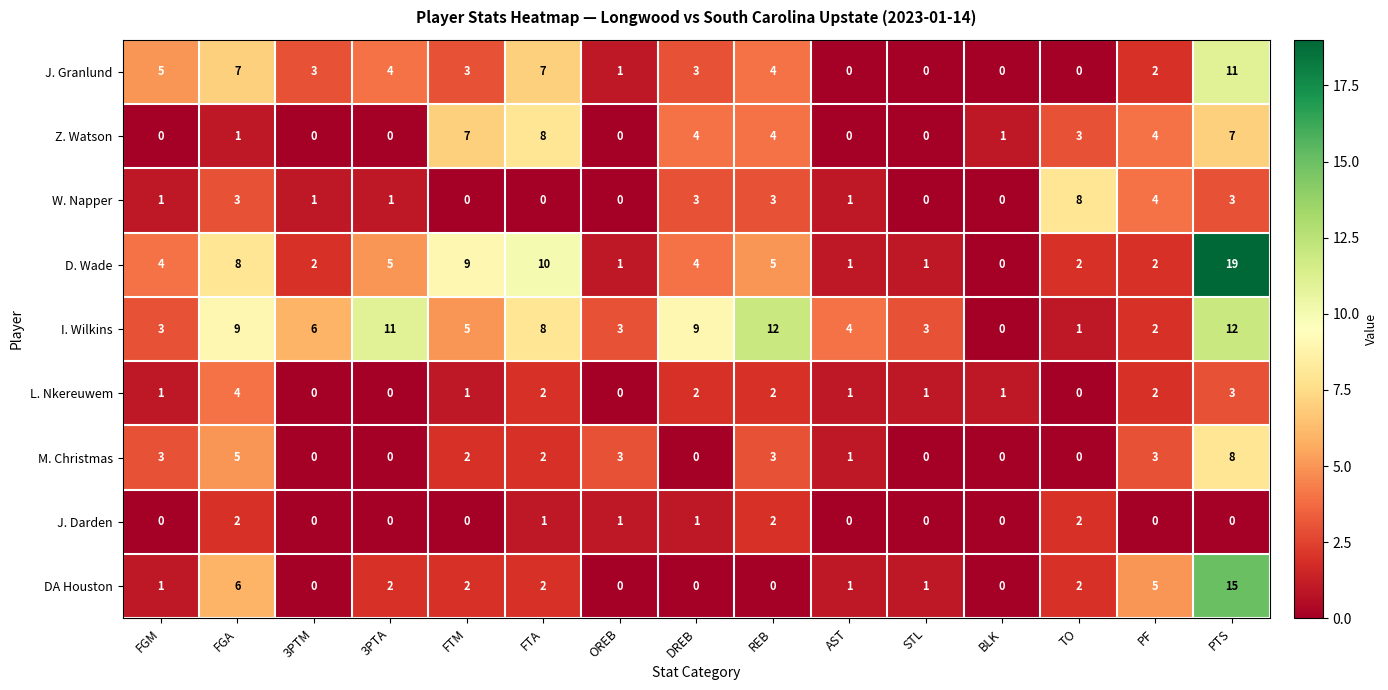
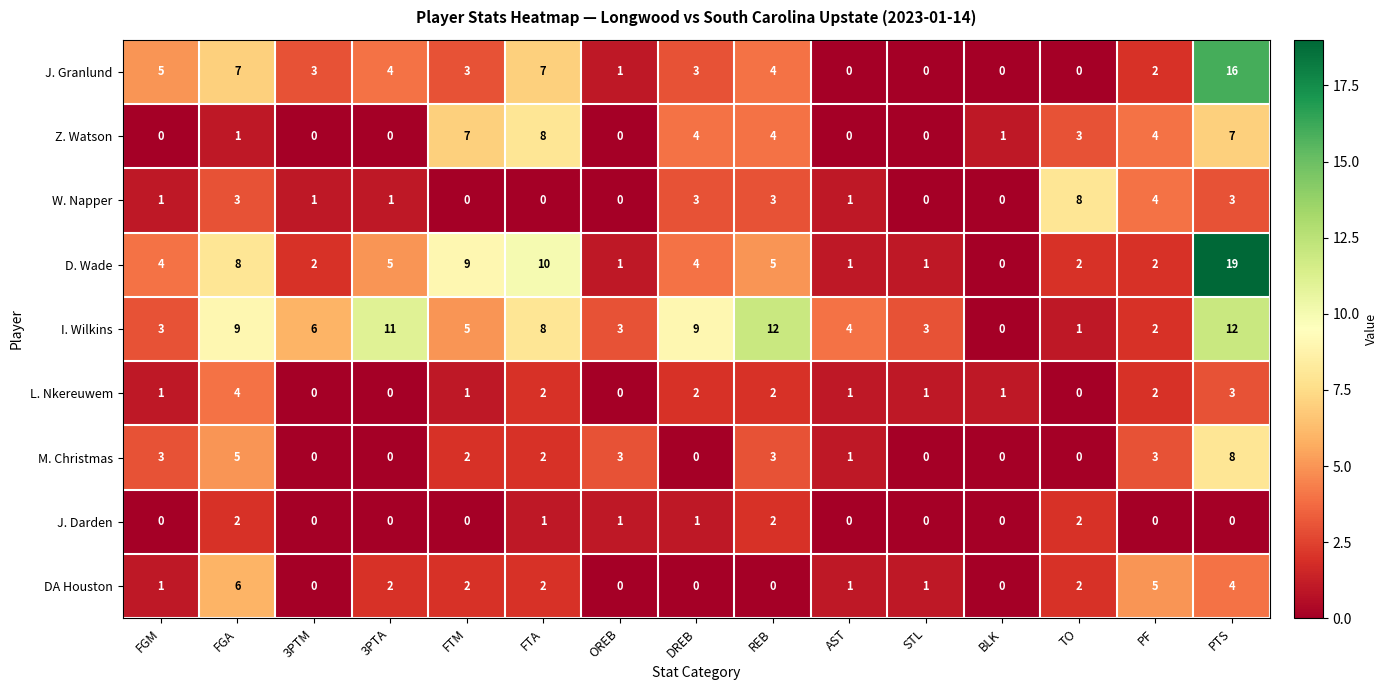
J. Granlund, PTS: 11 -> 16
DA Houston, PTS: 15 -> 4
